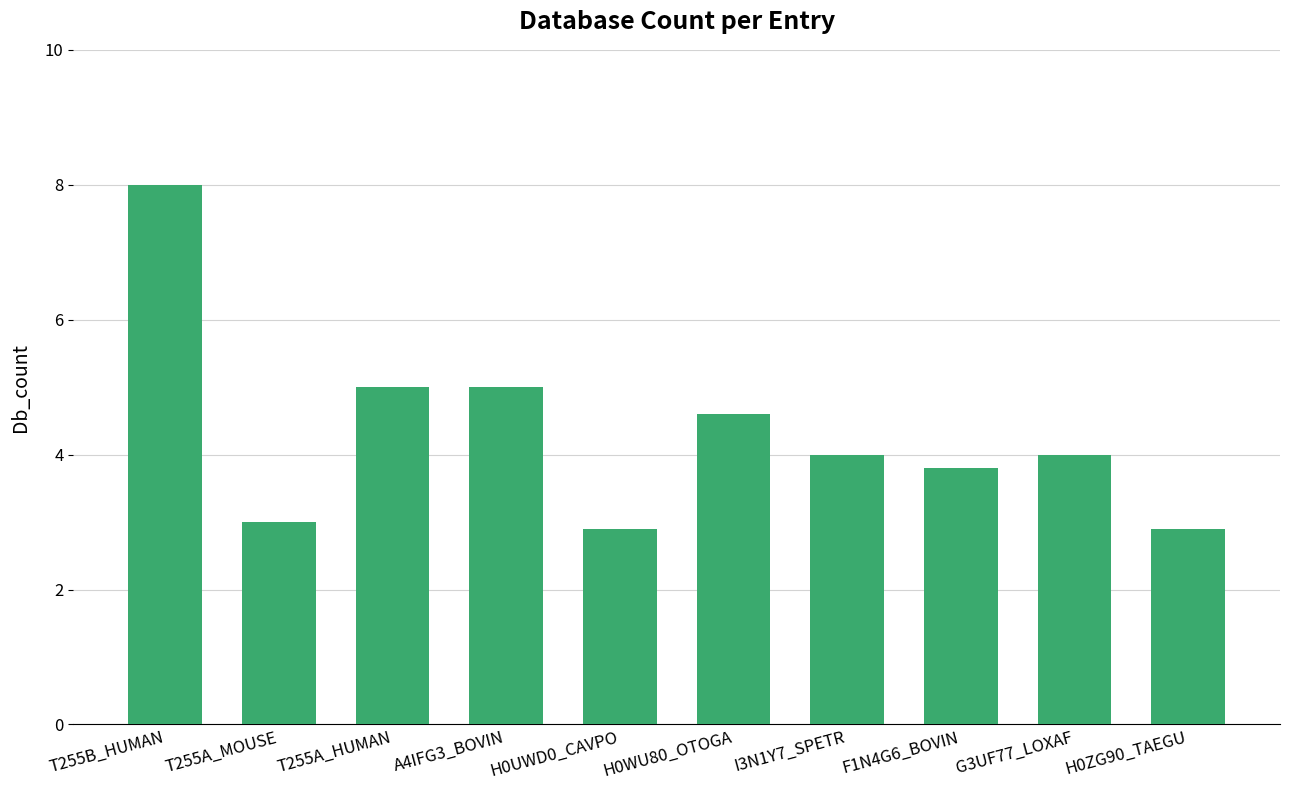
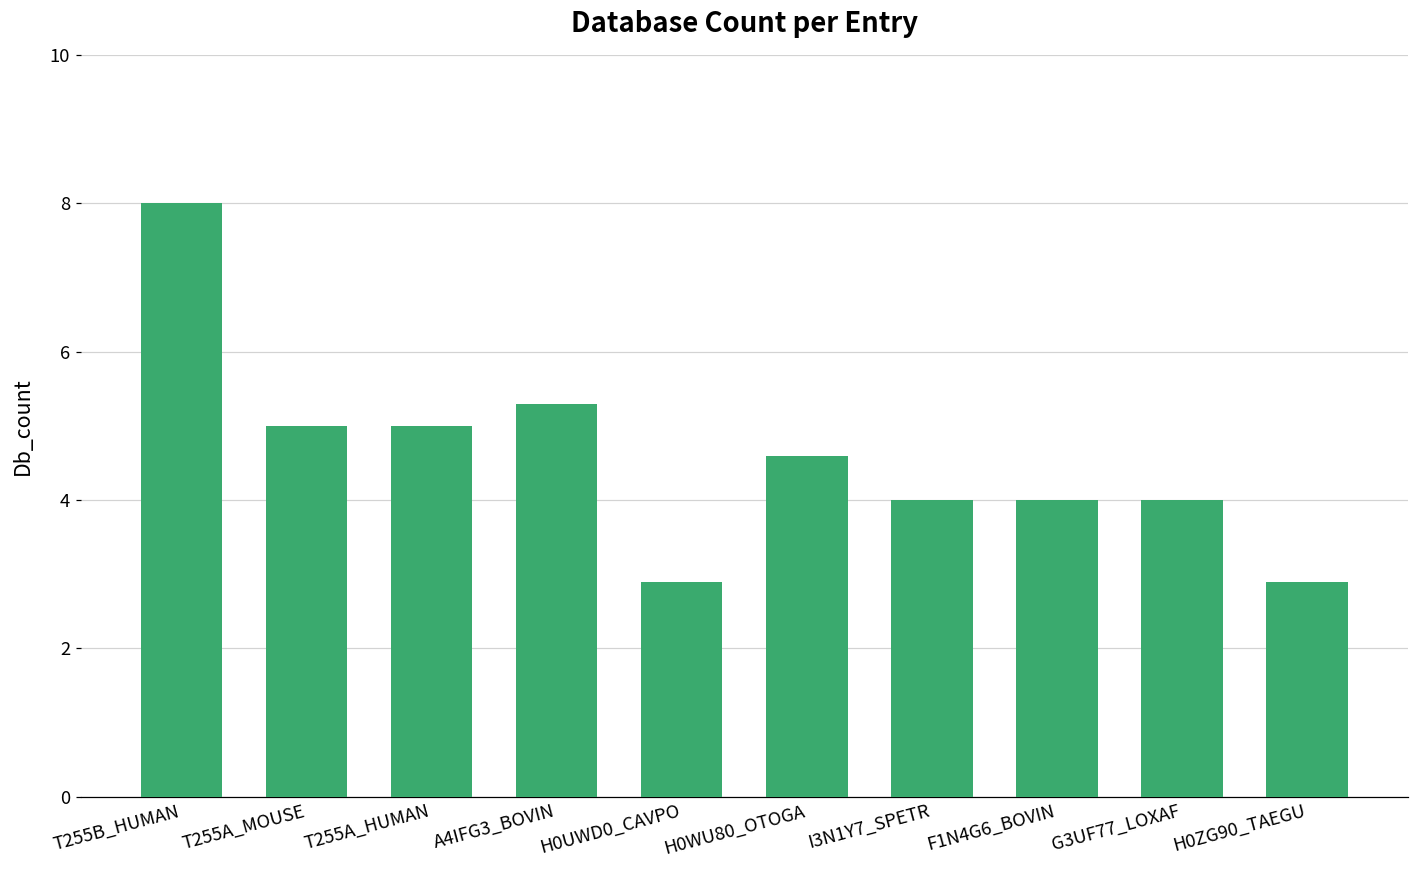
T255A_MOUSE: 3 -> 5
A4IFG3_BOVIN: 5.0 -> 5.3
F1N4G6_BOVIN: 3.8 -> 4.0
